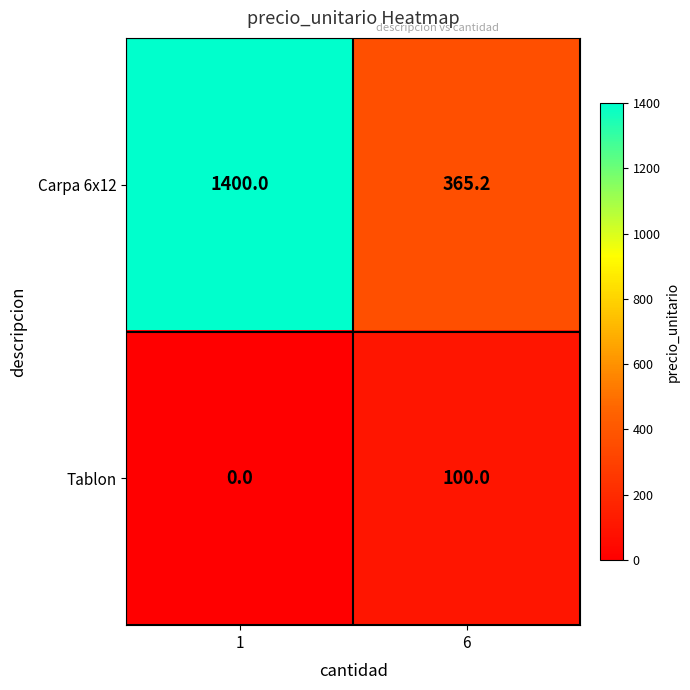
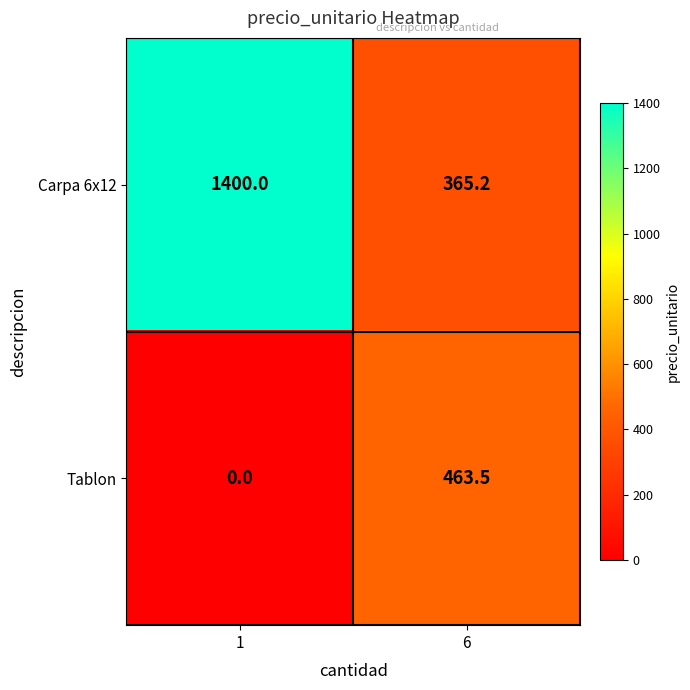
Tablon, 6: 100.0 -> 463.5
